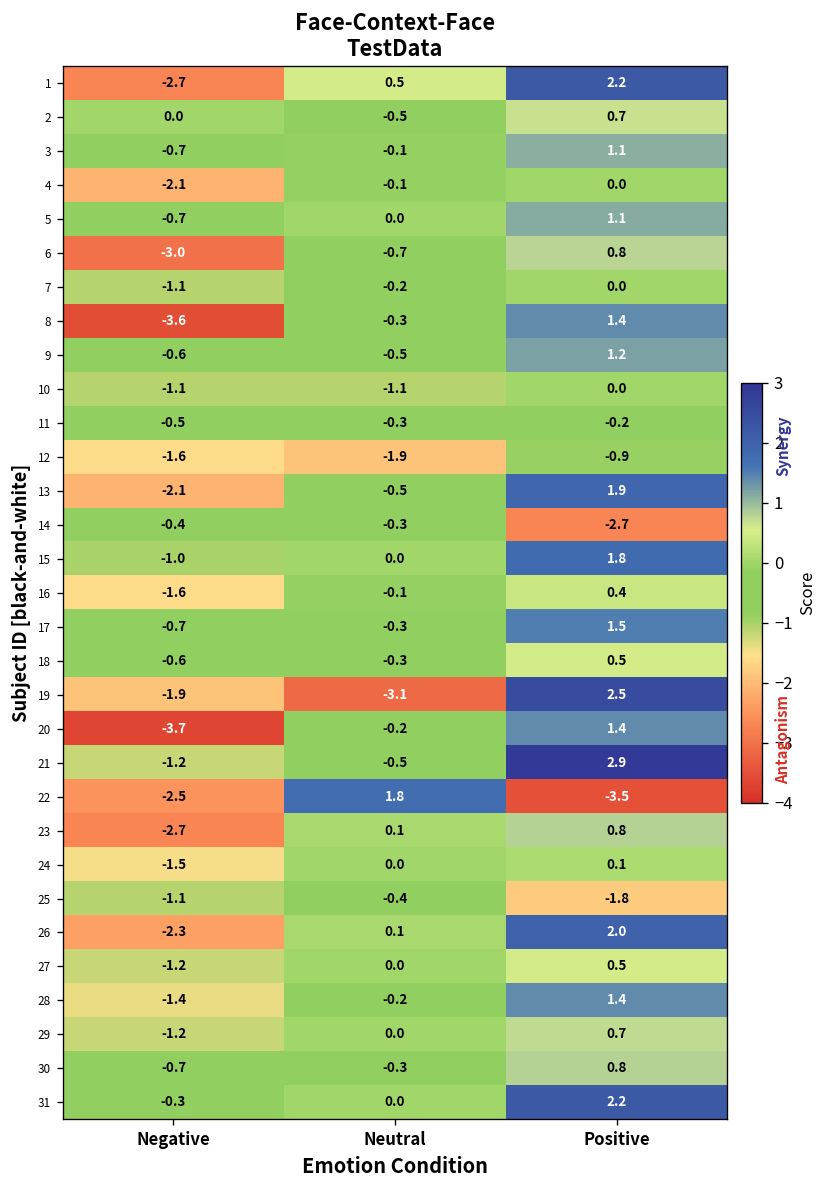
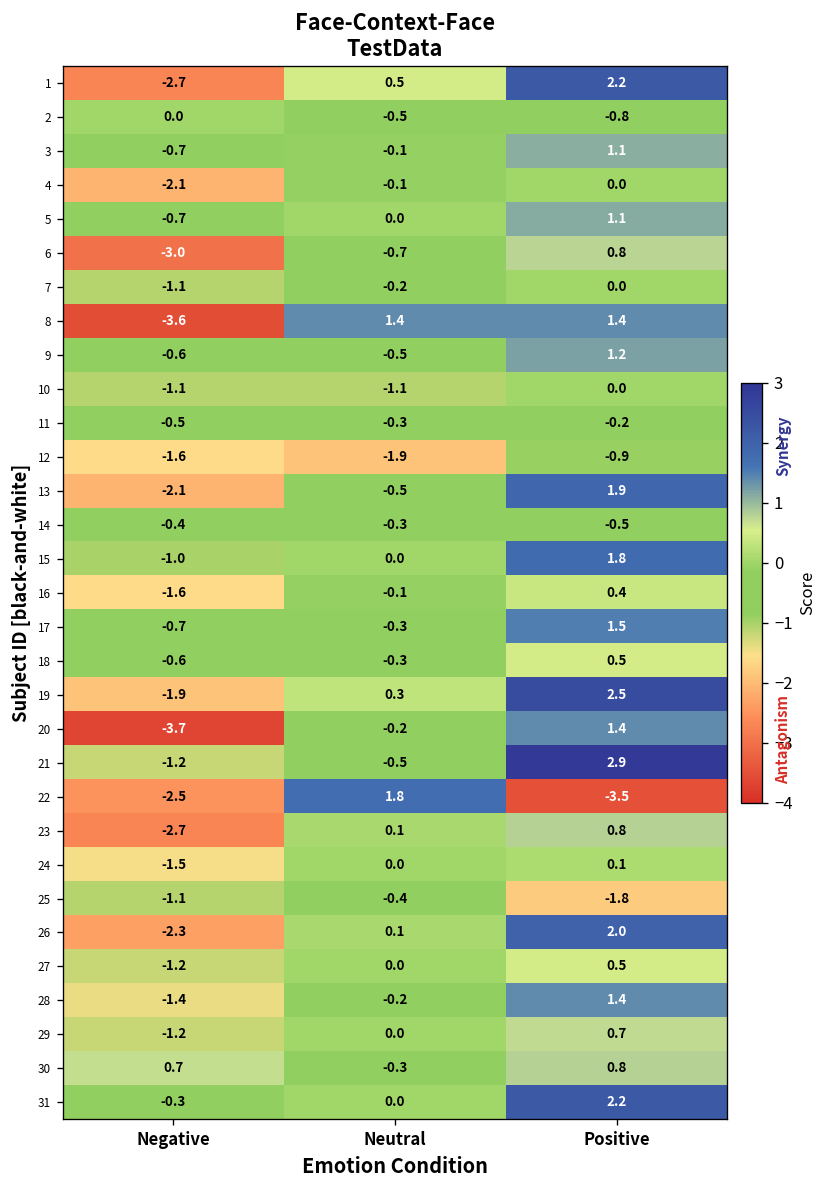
2, Positive: 0.7 -> -0.8
8, Neutral: -0.3 -> 1.4
14, Positive: -2.7 -> -0.5
19, Neutral: -3.1 -> 0.3
30, Negative: -0.7 -> 0.7
